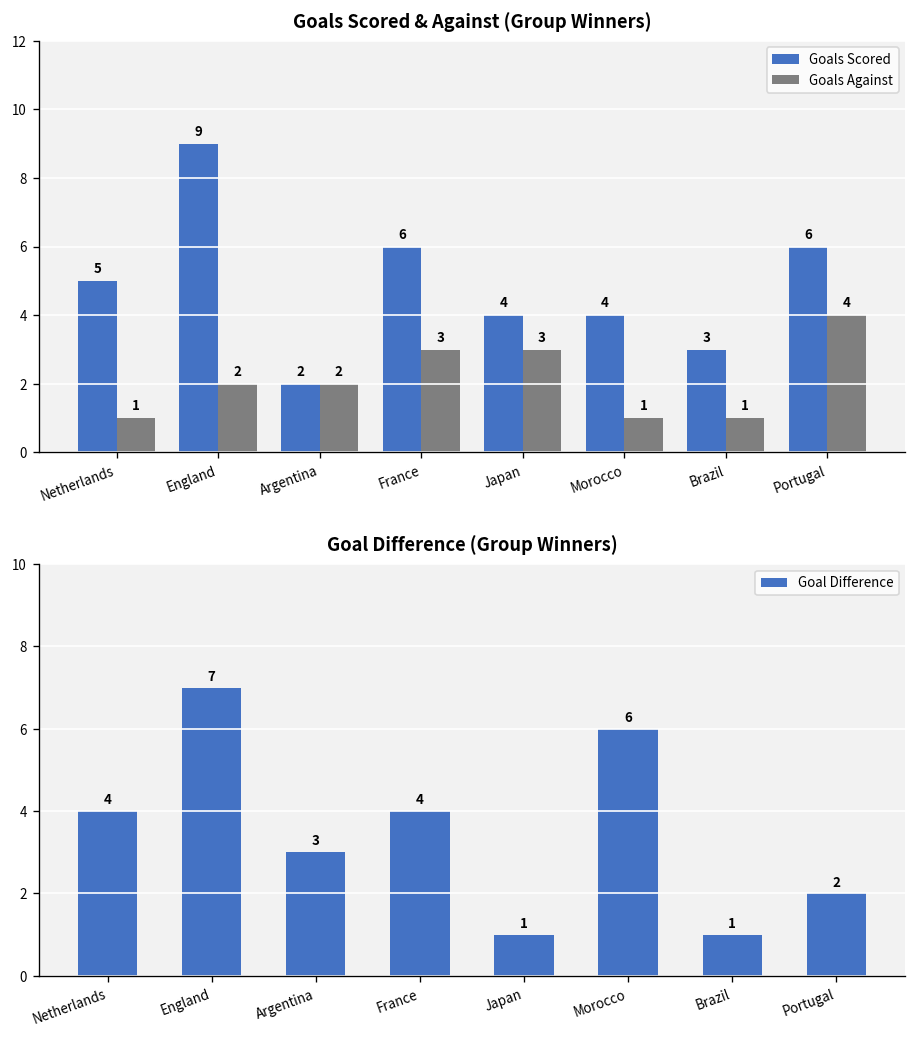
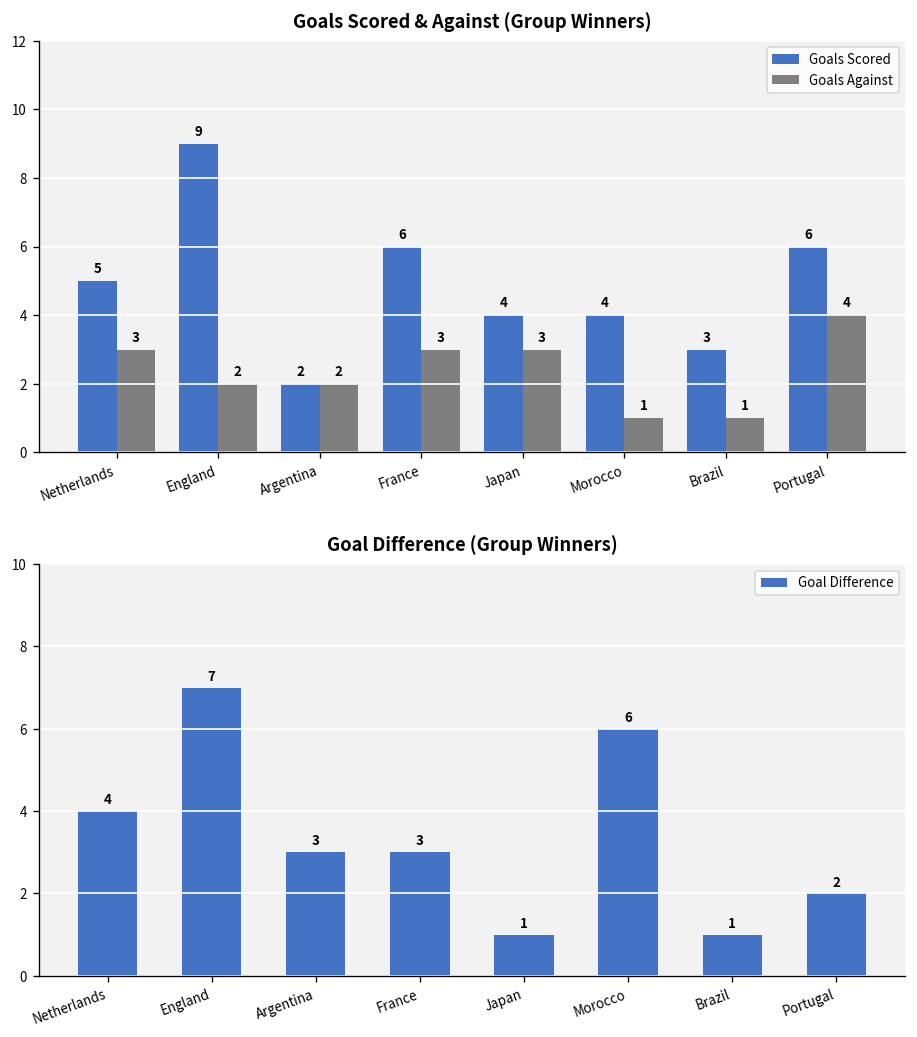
Goals Scored & Against (Group Winners), Goals Against, Netherlands: 1 -> 3
Goal Difference (Group Winners), France: 4 -> 3
